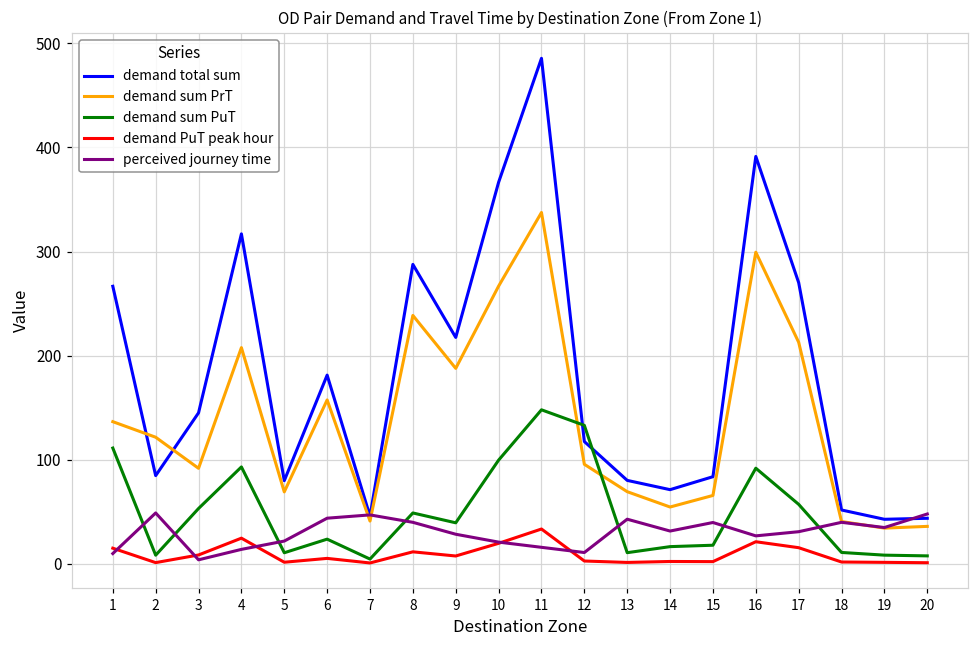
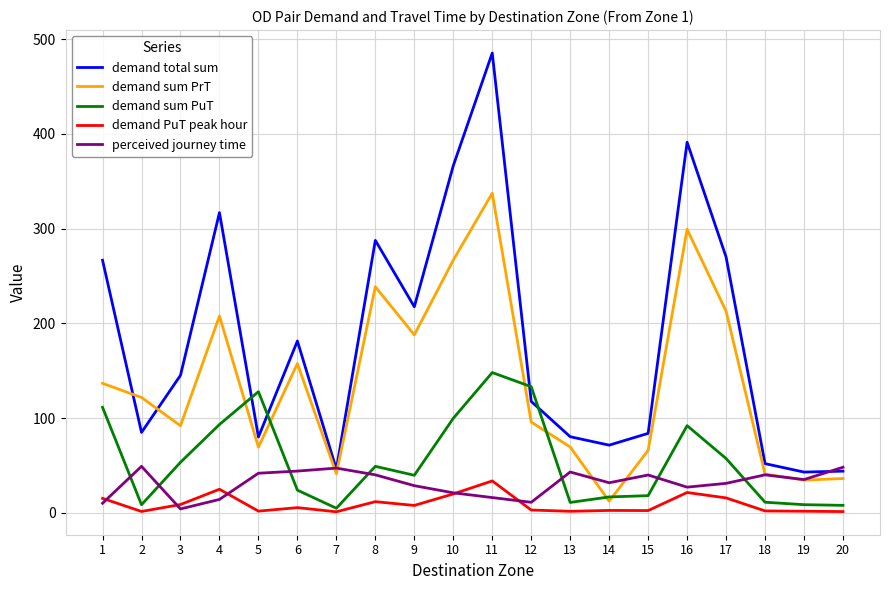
demand sum PuT, 5: 10 -> 130
perceived journey time, 5: 20 -> 40
demand sum PrT, 14: 50 -> 10
